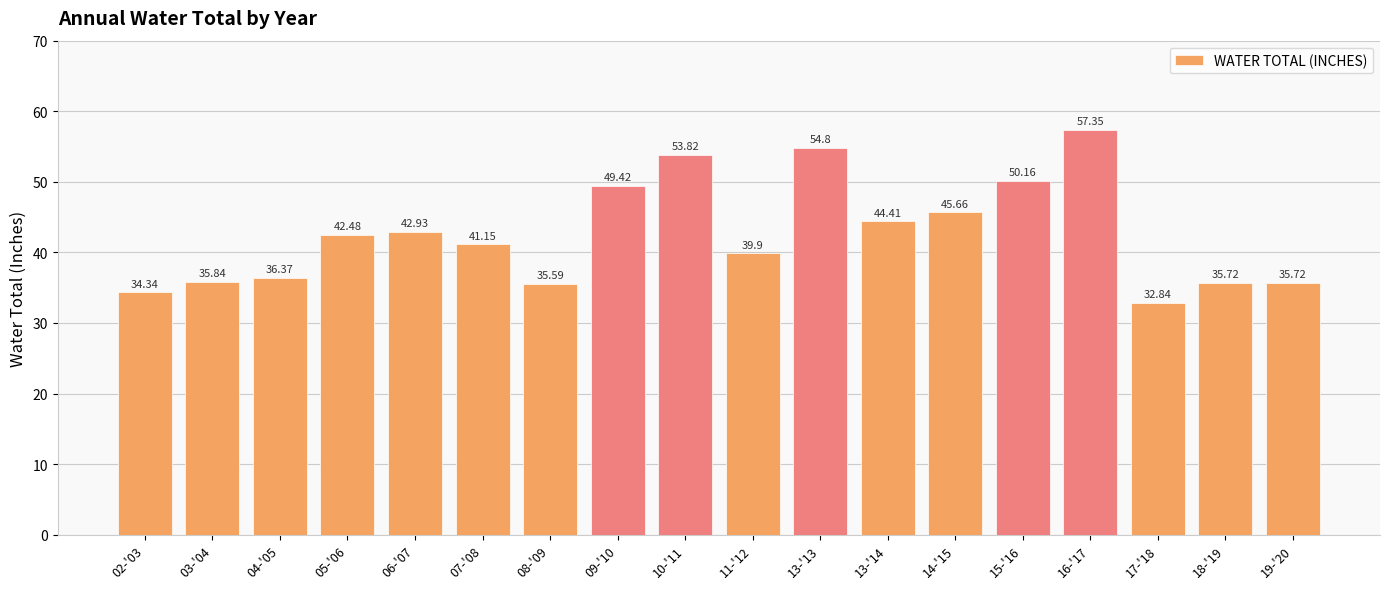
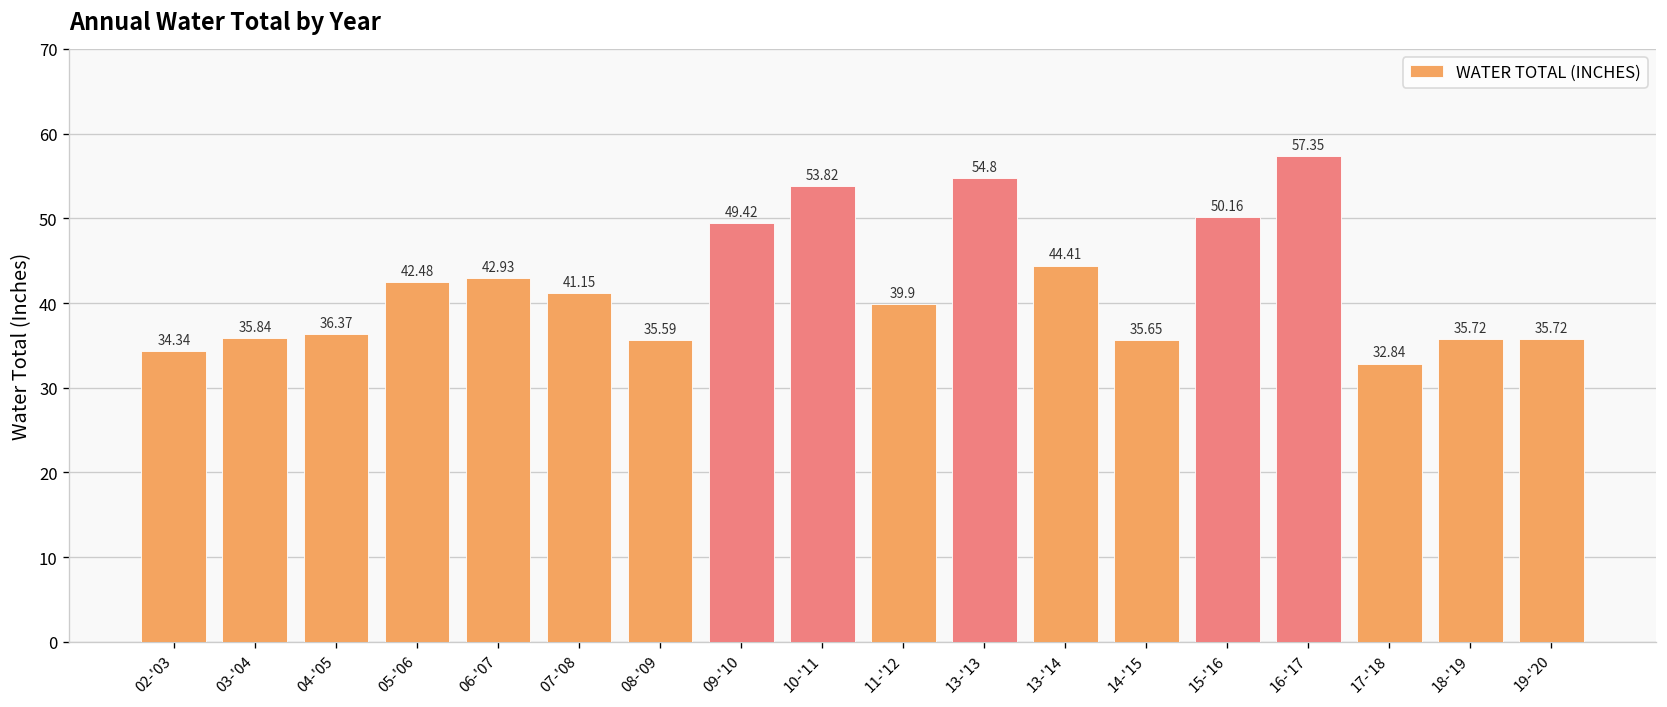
14-'15: 45.66 -> 35.65
